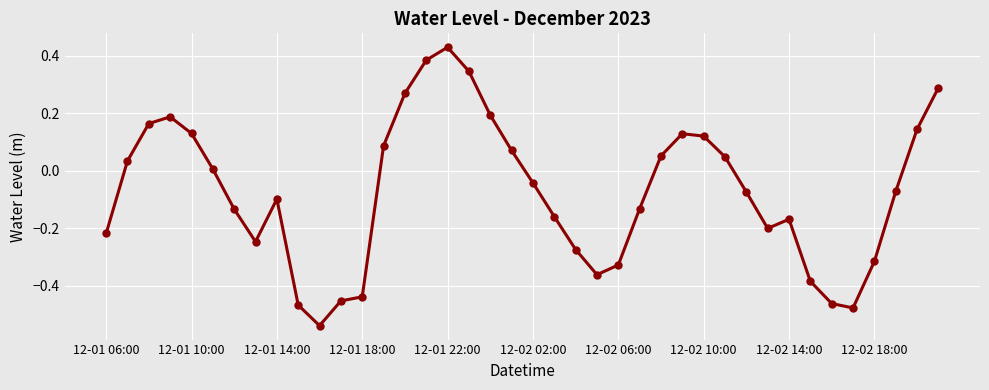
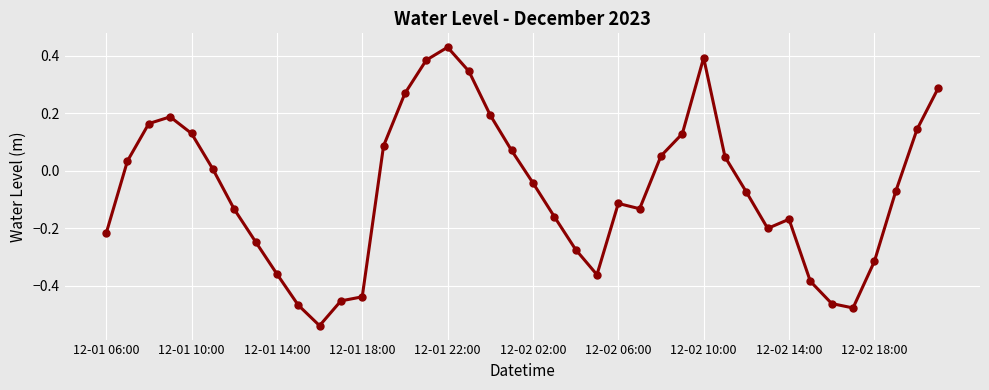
12-01 14:00: -0.10 -> -0.36
12-02 06:00: -0.33 -> -0.11
12-02 10:00: 0.12 -> 0.39
